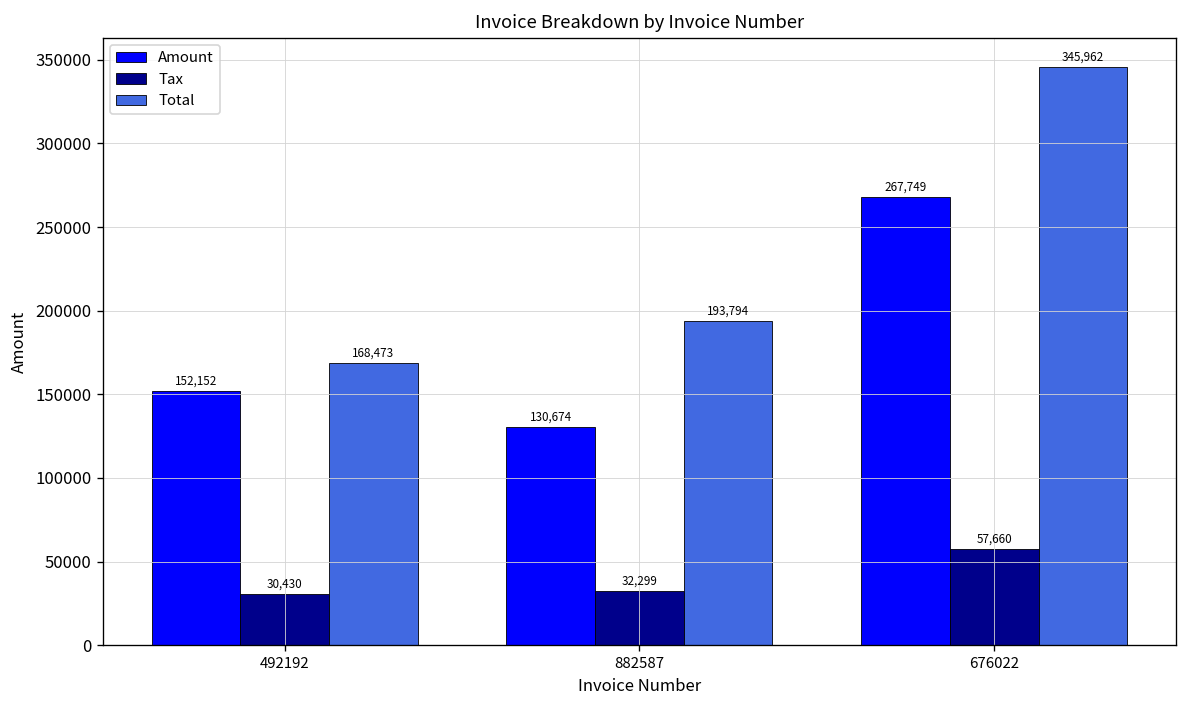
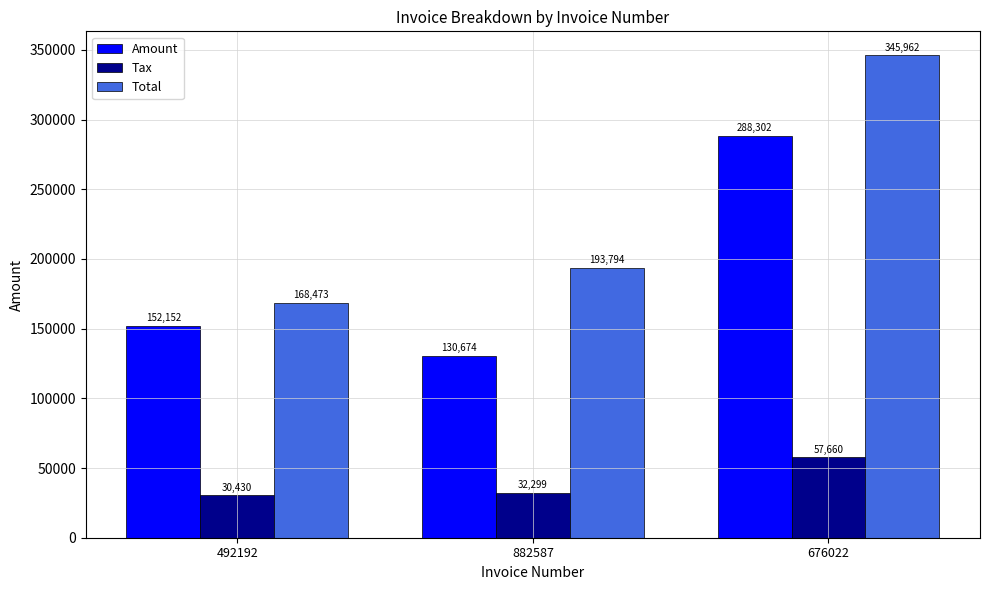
Amount, 676022: 267,749 -> 288,302
